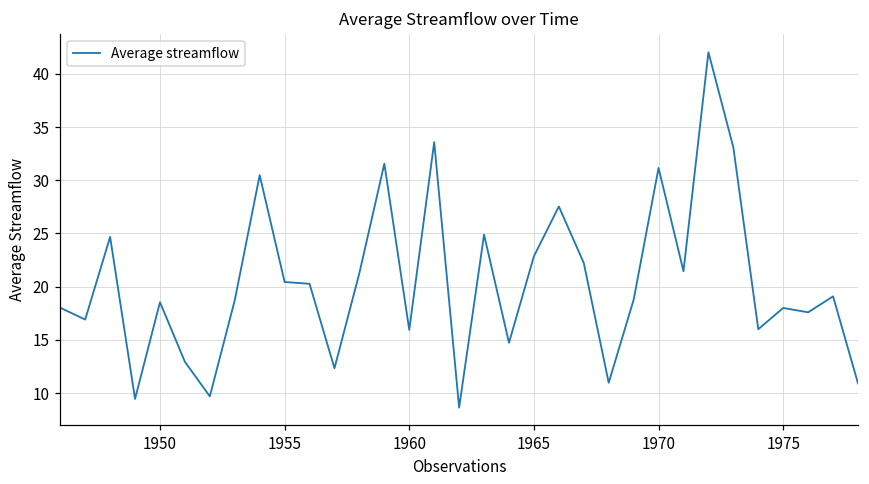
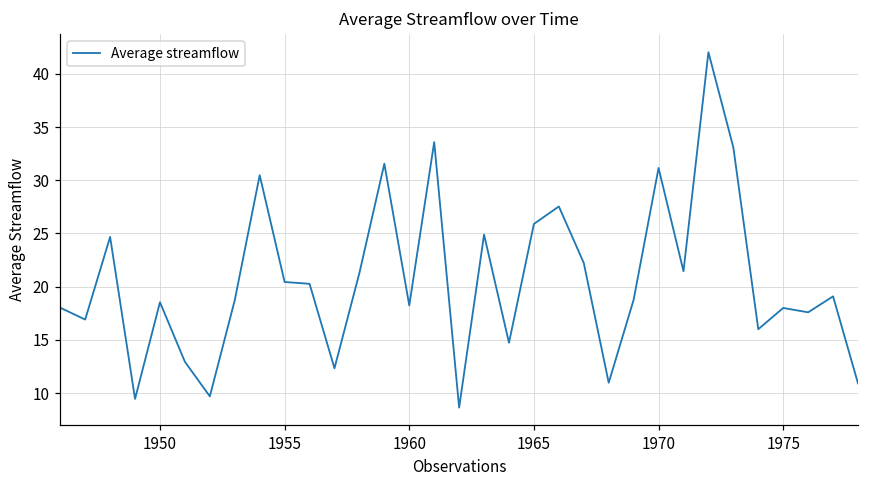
1960: 16 -> 18
1965: 23 -> 26
